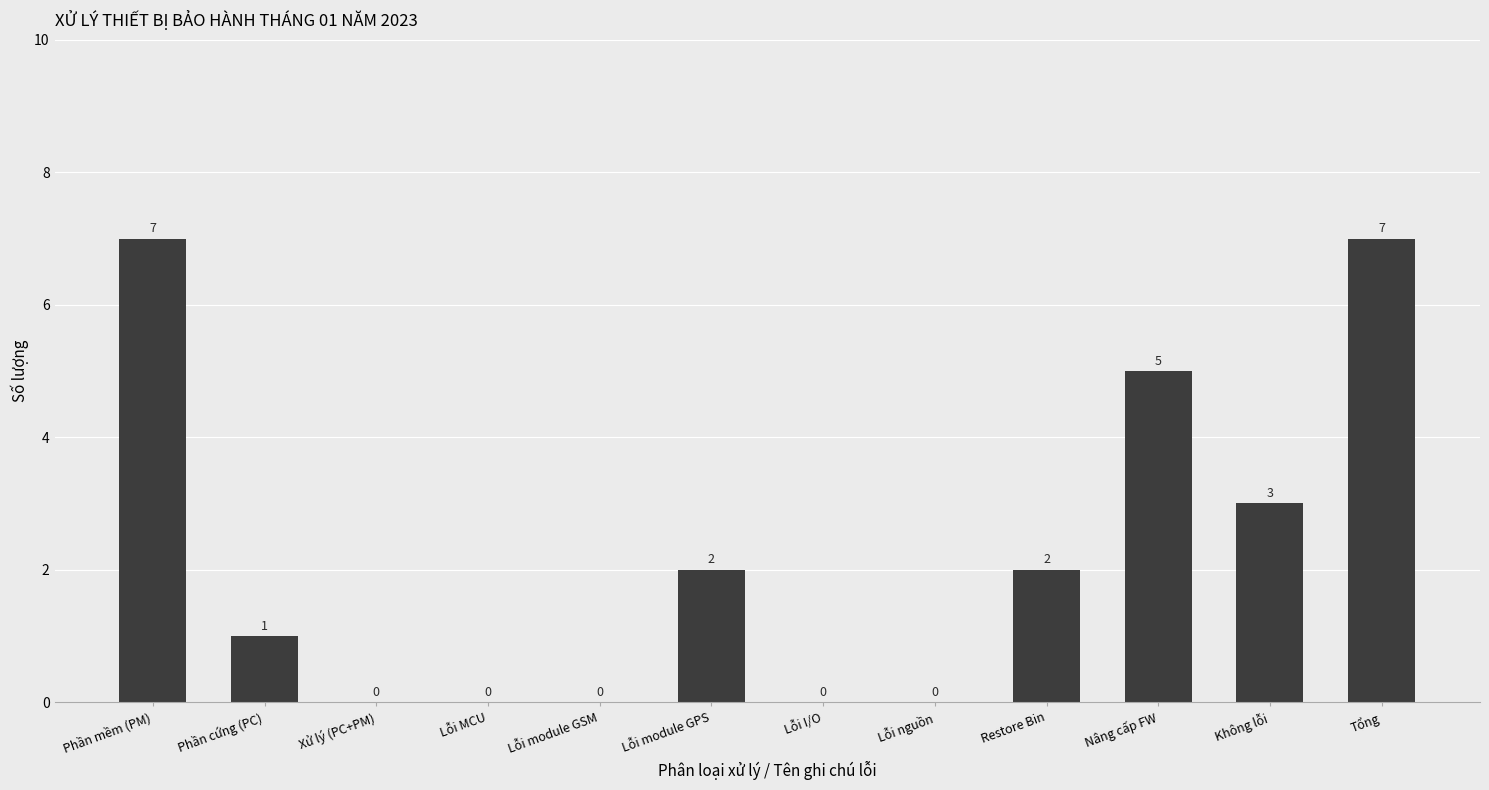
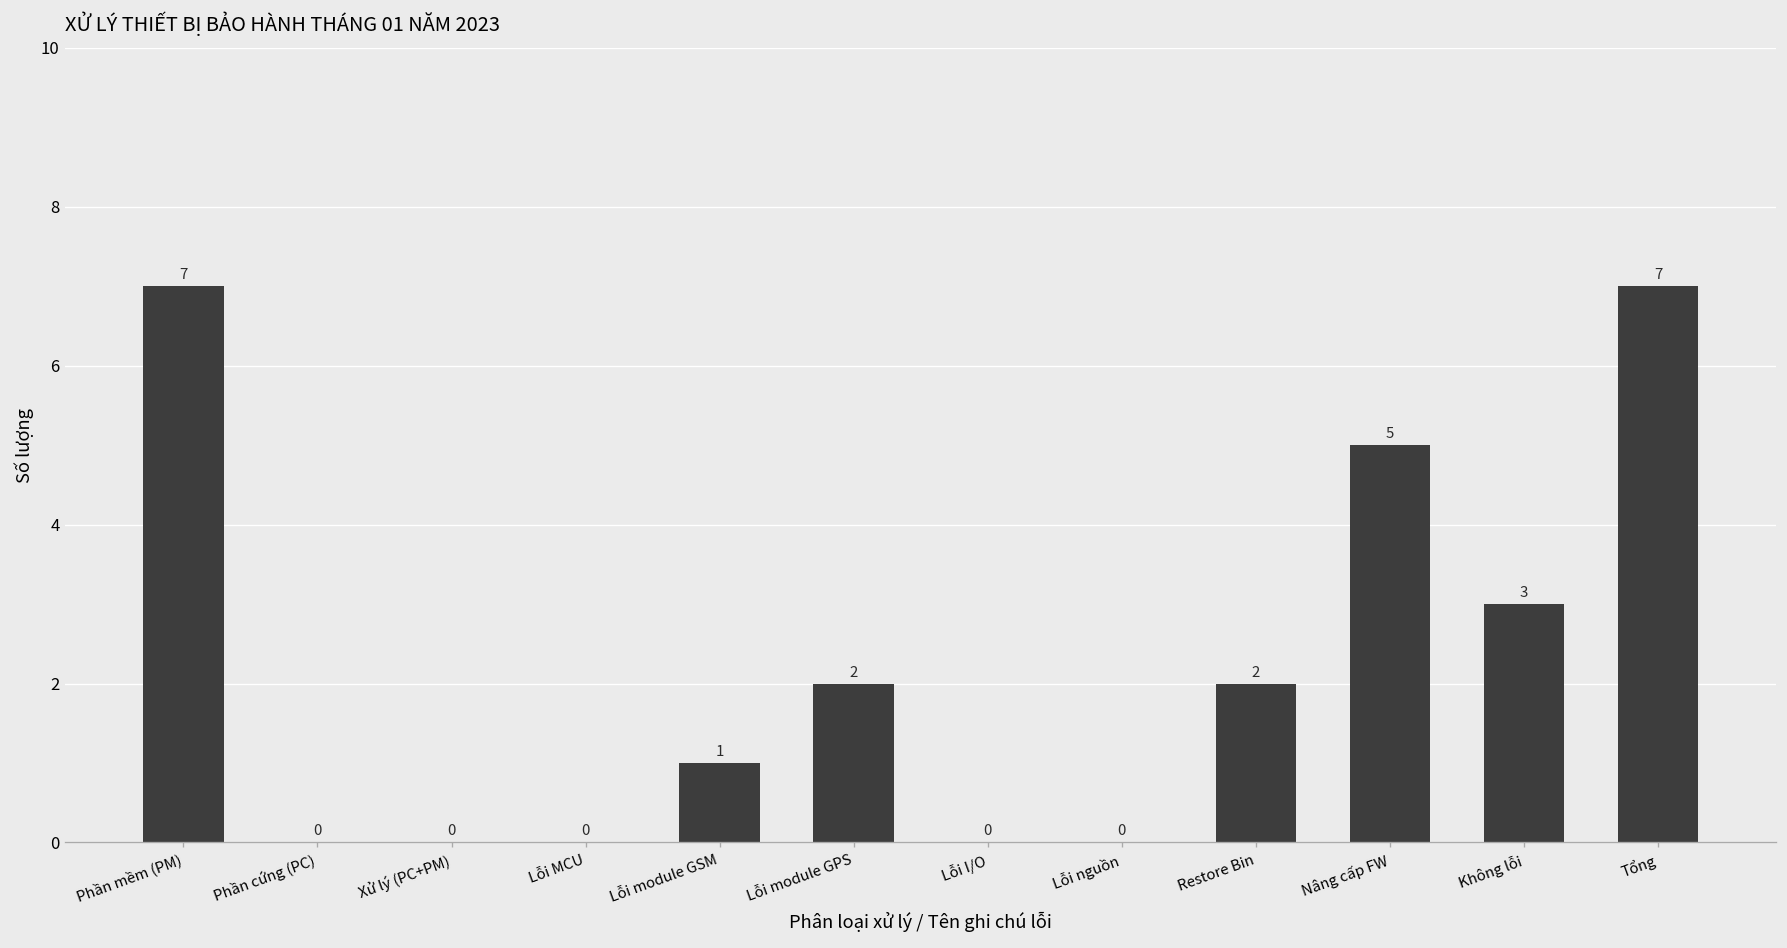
Phần cứng (PC): 1 -> 0
Lỗi module GSM: 0 -> 1
